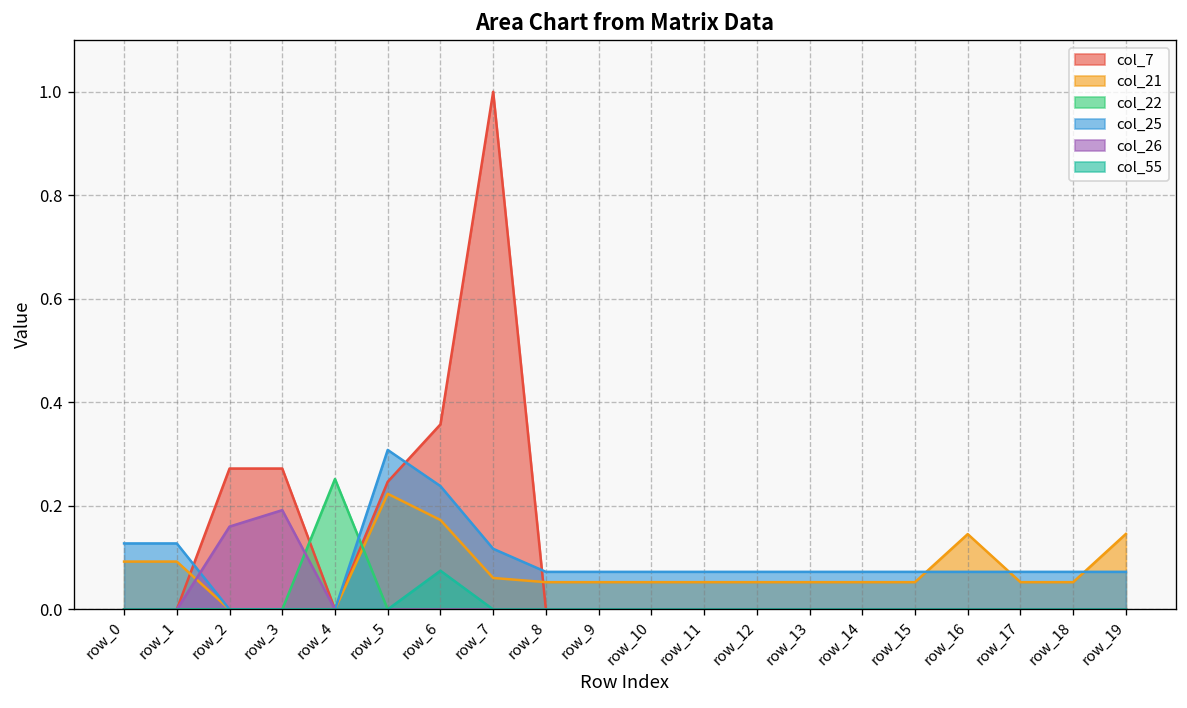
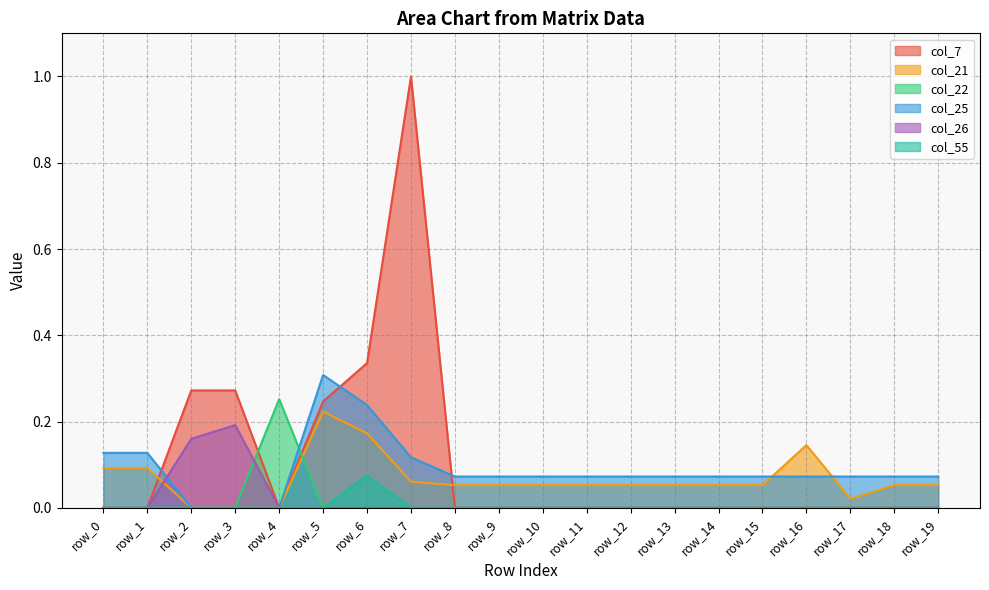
col_7, row_6: 0.36 -> 0.34
col_21, row_17: 0.05 -> 0.02
col_21, row_19: 0.15 -> 0.05
